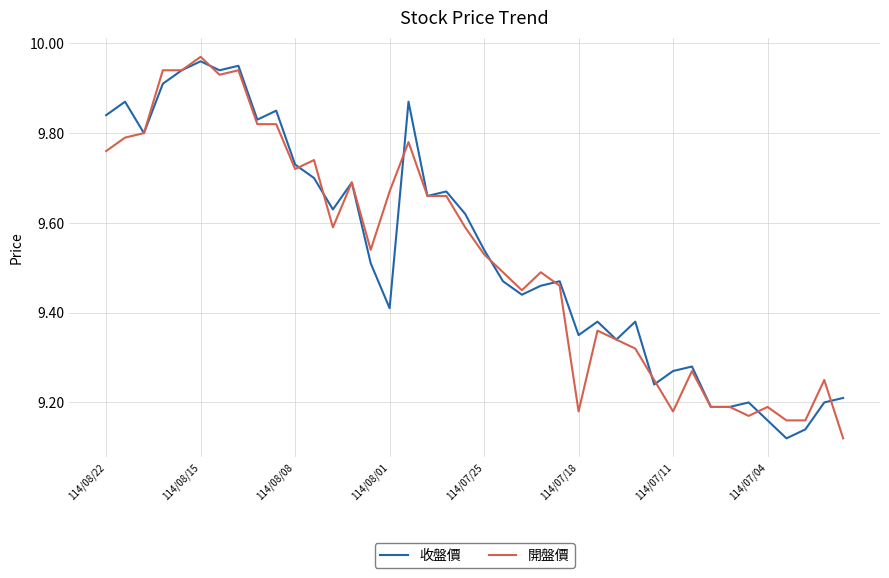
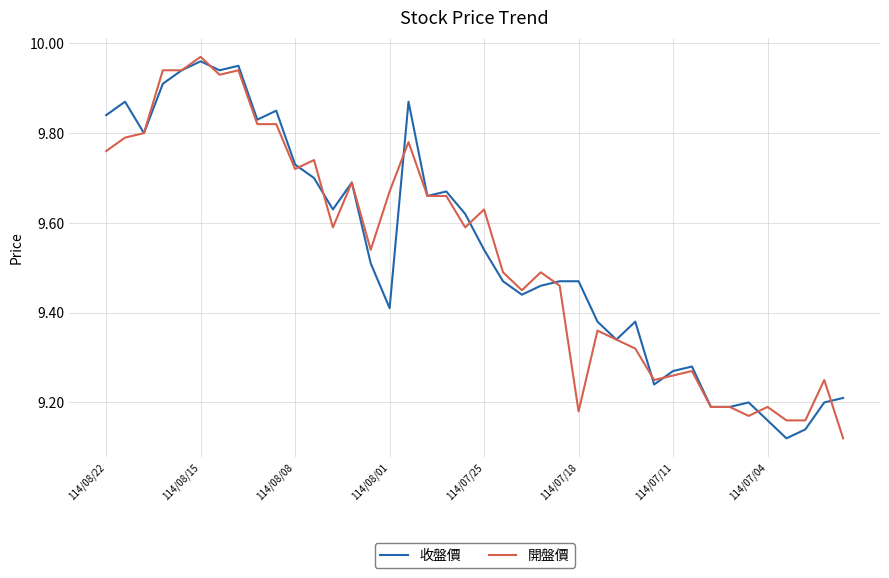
開盤價, 114/07/25: 9.53 -> 9.63
收盤價, 114/07/18: 9.35 -> 9.47
開盤價, 114/07/11: 9.18 -> 9.26
